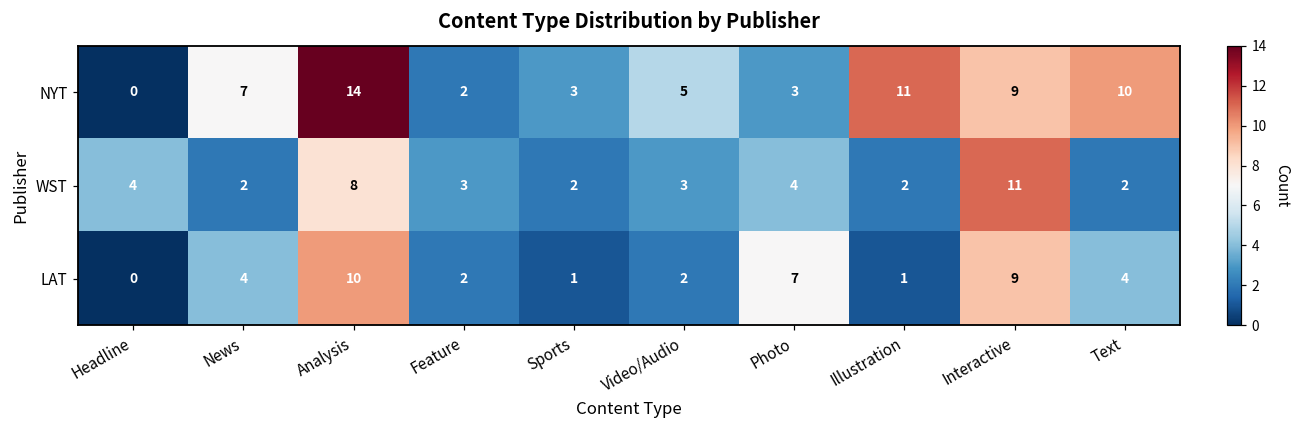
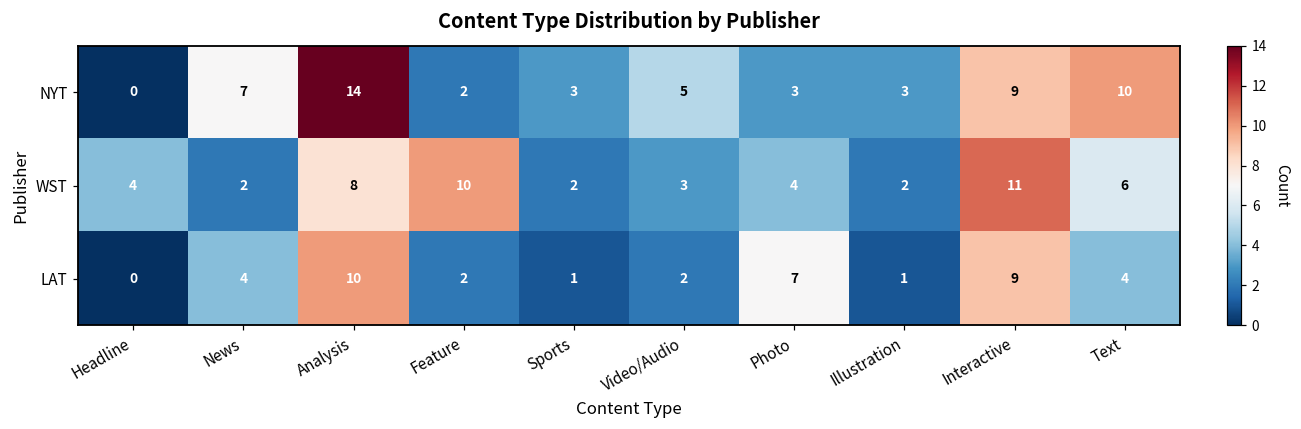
NYT, Illustration: 11 -> 3
WST, Feature: 3 -> 10
WST, Text: 2 -> 6
